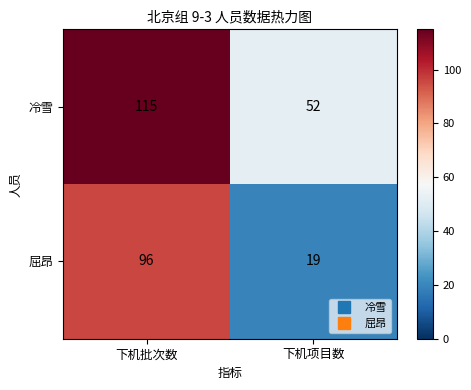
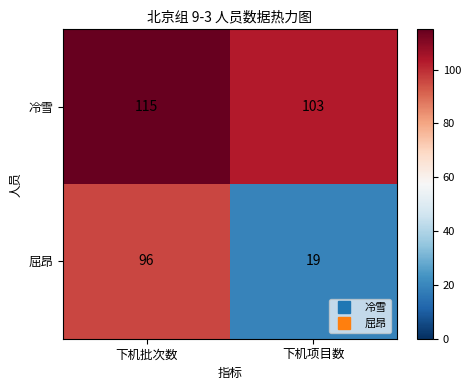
冷雪, 下机项目数: 52 -> 103
